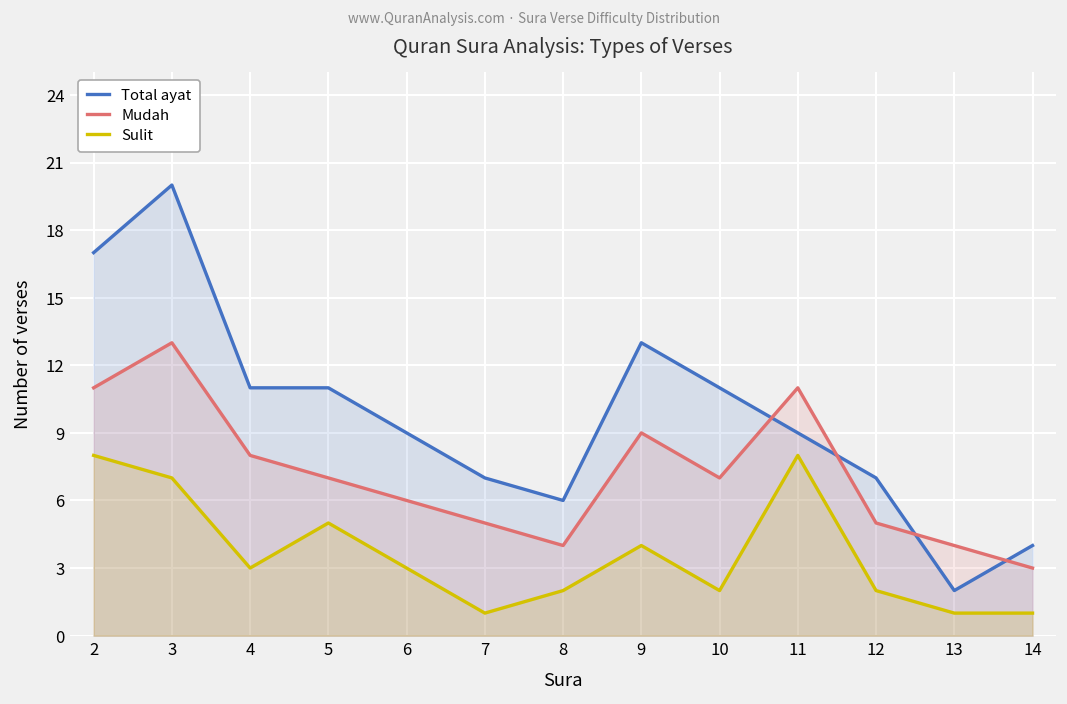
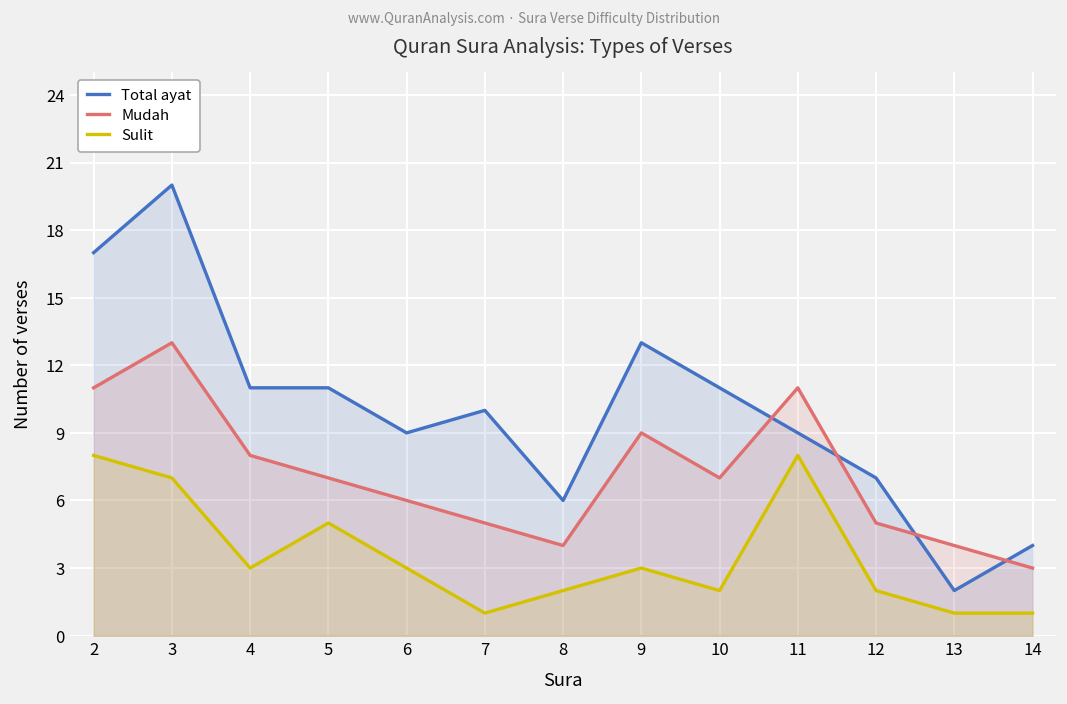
Total ayat, 7: 7 -> 10
Sulit, 9: 4 -> 3
